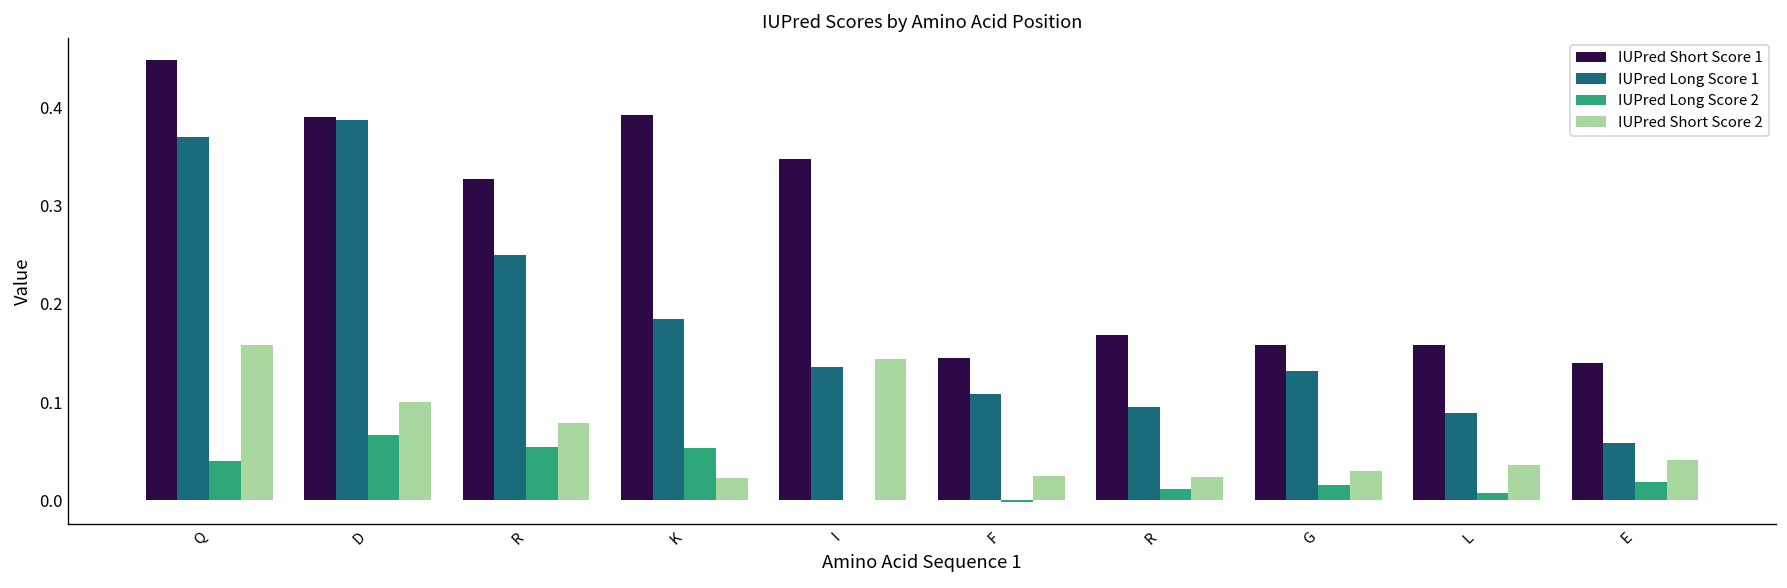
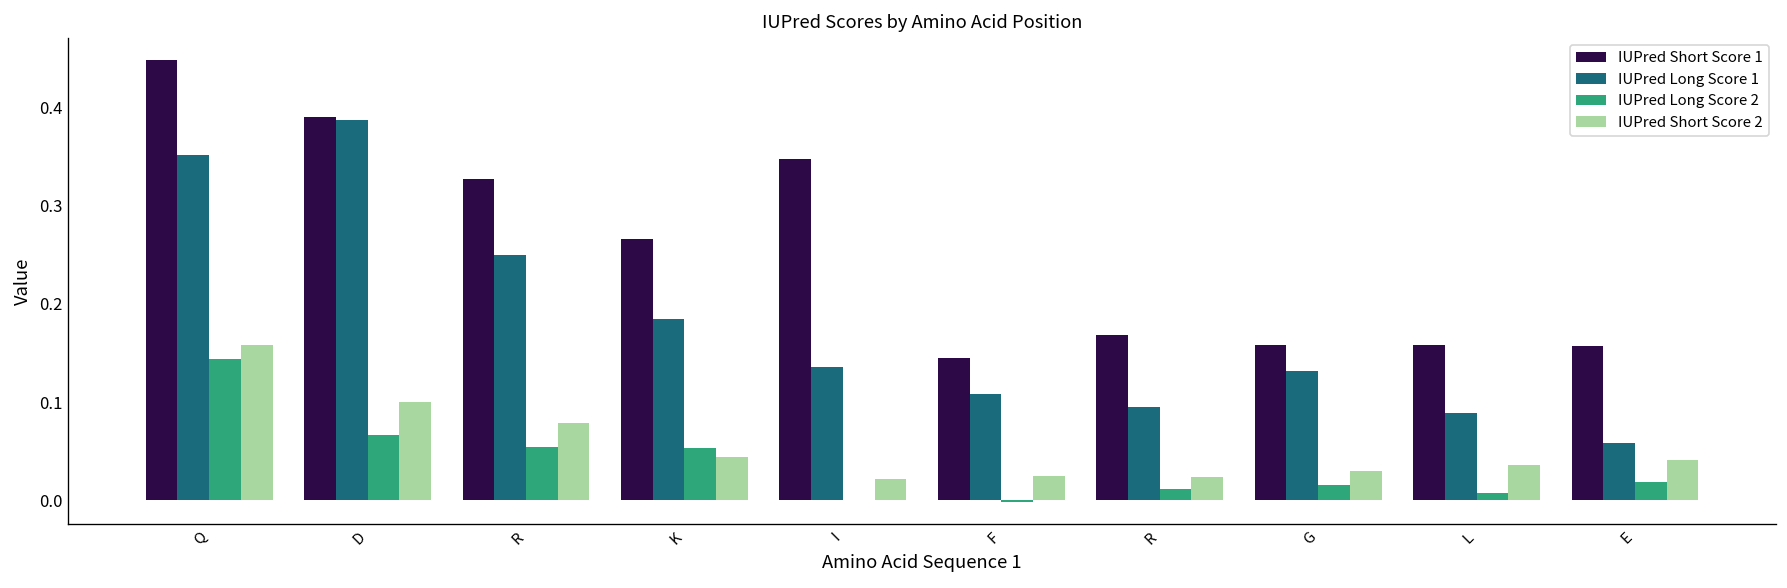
IUPred Long Score 1, Q: 0.37 -> 0.35
IUPred Long Score 2, Q: 0.04 -> 0.14
IUPred Short Score 1, K: 0.39 -> 0.27
IUPred Short Score 2, K: 0.02 -> 0.04
IUPred Short Score 2, I: 0.14 -> 0.02
IUPred Short Score 1, E: 0.14 -> 0.16
